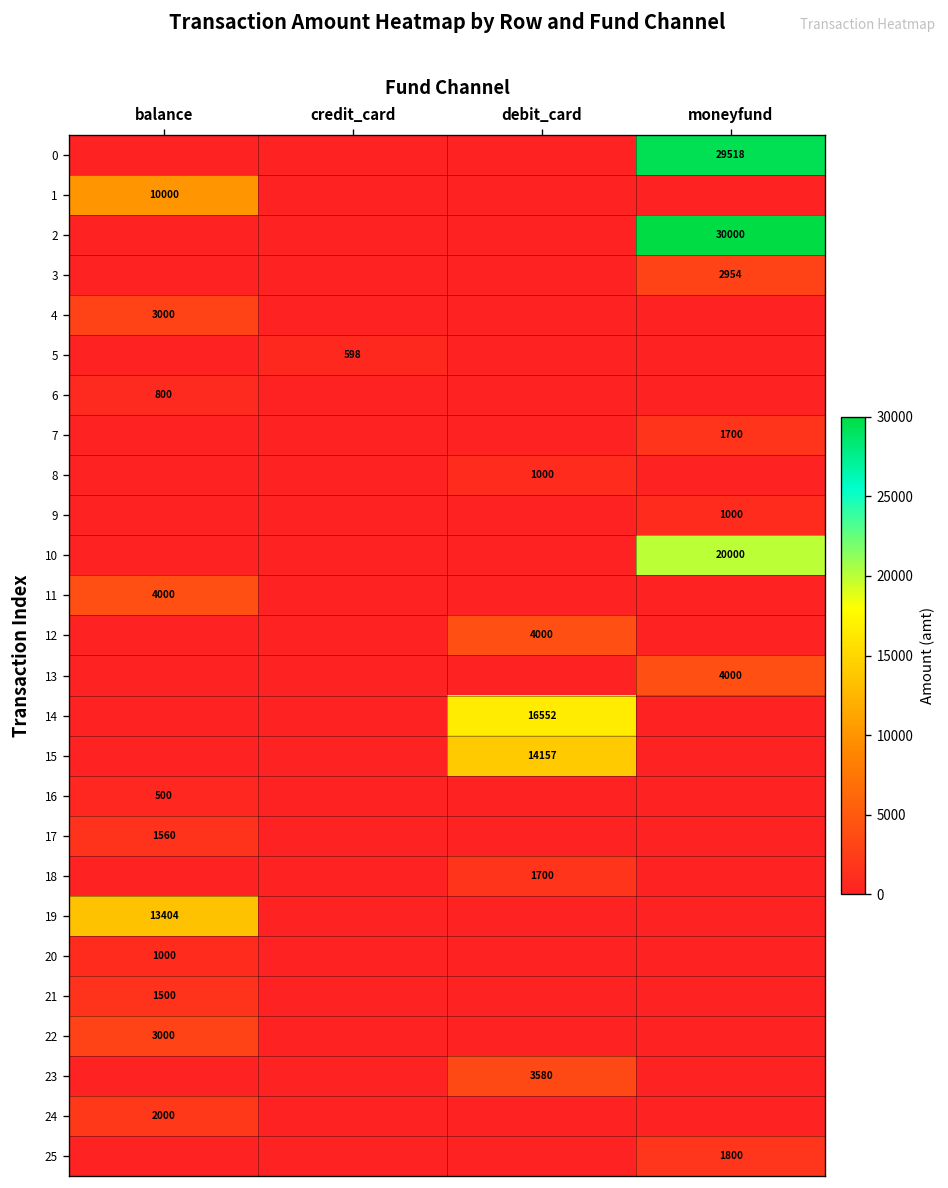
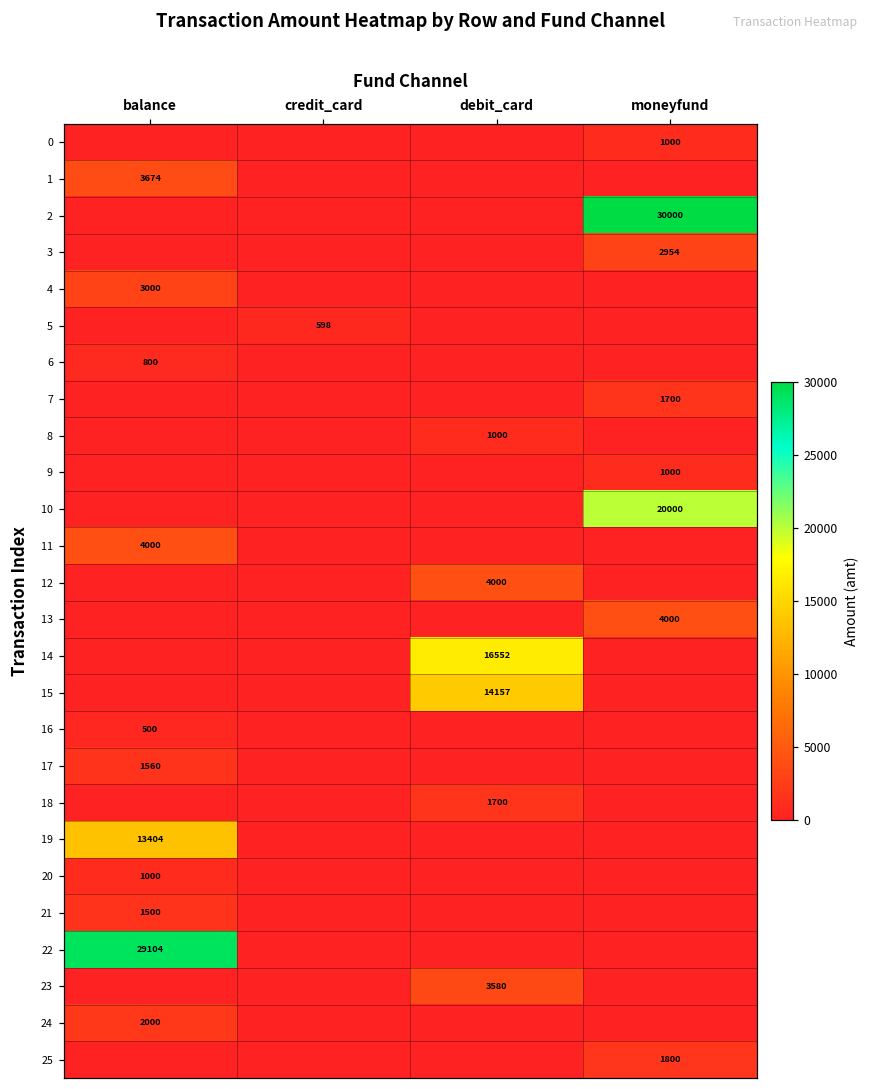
0, moneyfund: 29518 -> 1000
1, balance: 10000 -> 3674
22, balance: 3000 -> 29104
